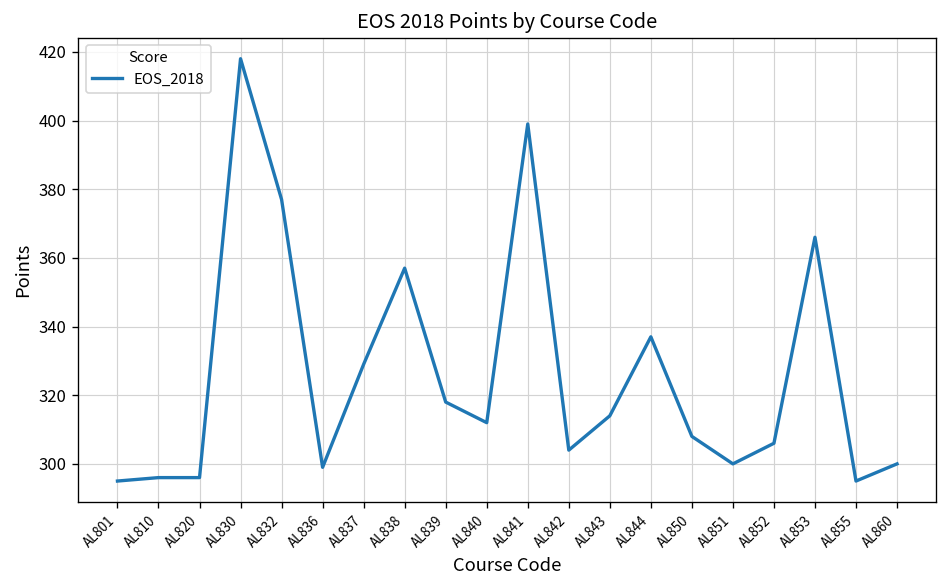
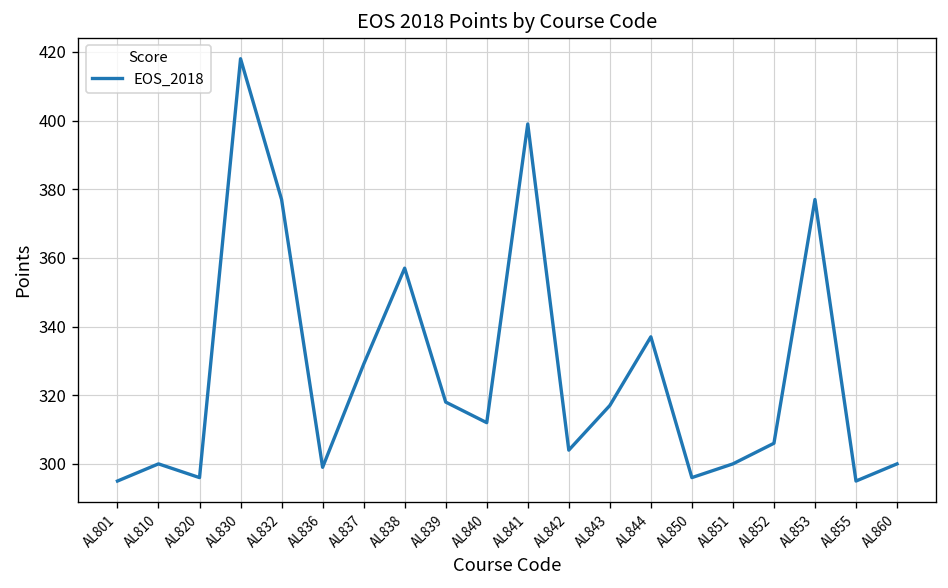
AL810: 296 -> 300
AL843: 314 -> 317
AL850: 308 -> 296
AL853: 366 -> 377
